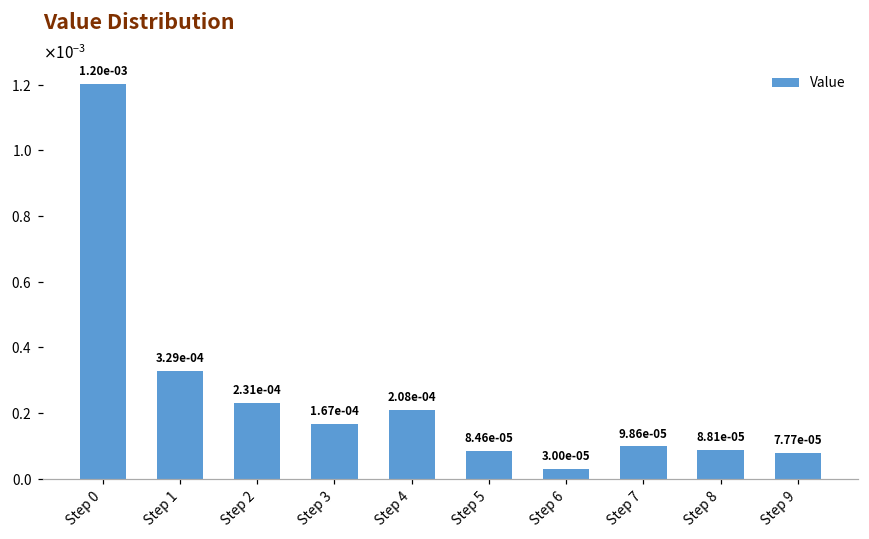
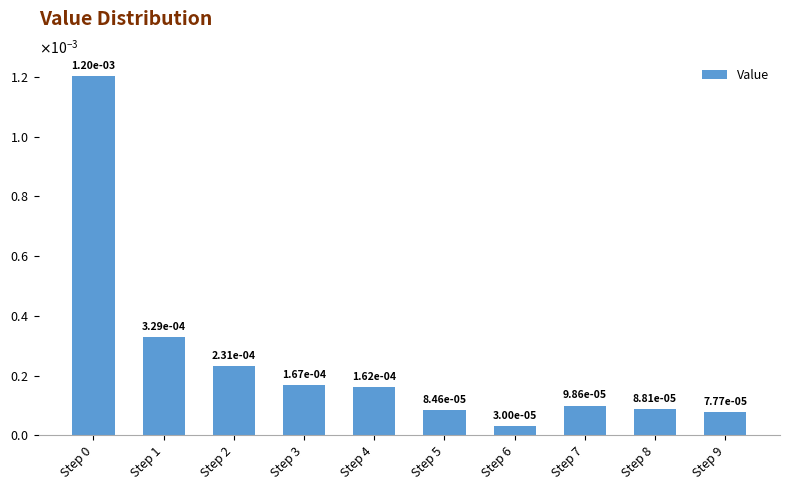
Step 4: 2.08e-04 -> 1.62e-04
